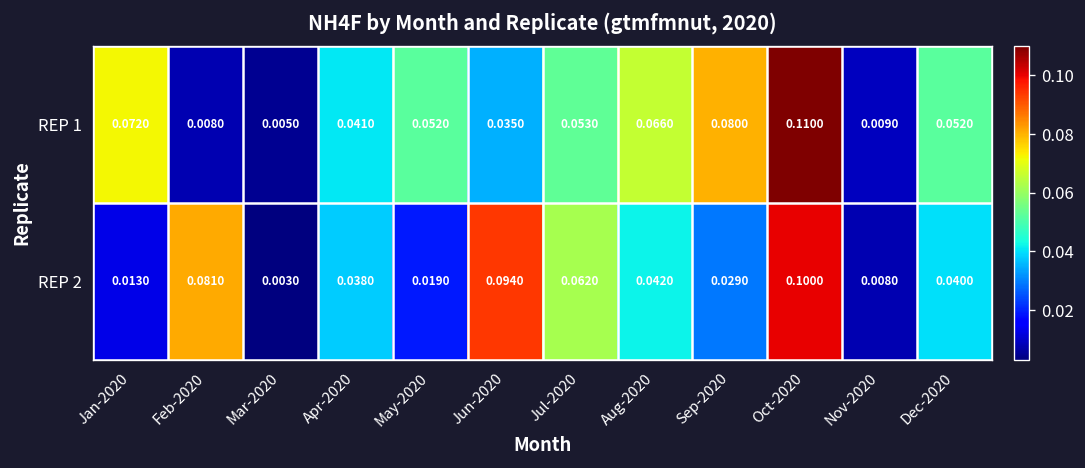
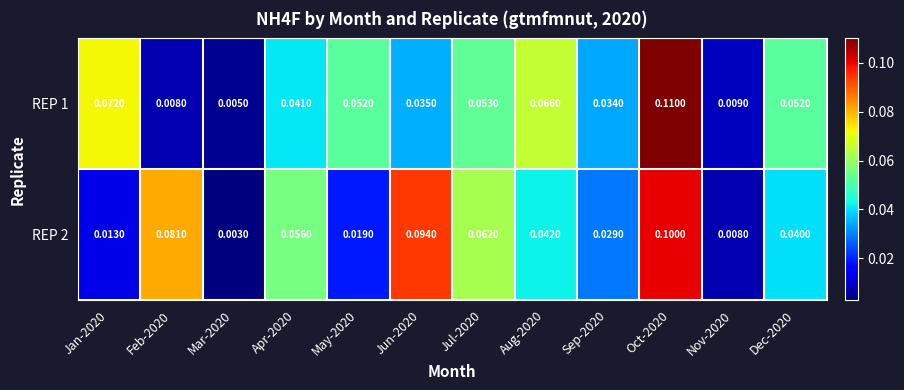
REP 1, Sep-2020: 0.0800 -> 0.0340
REP 2, Apr-2020: 0.0380 -> 0.0560
